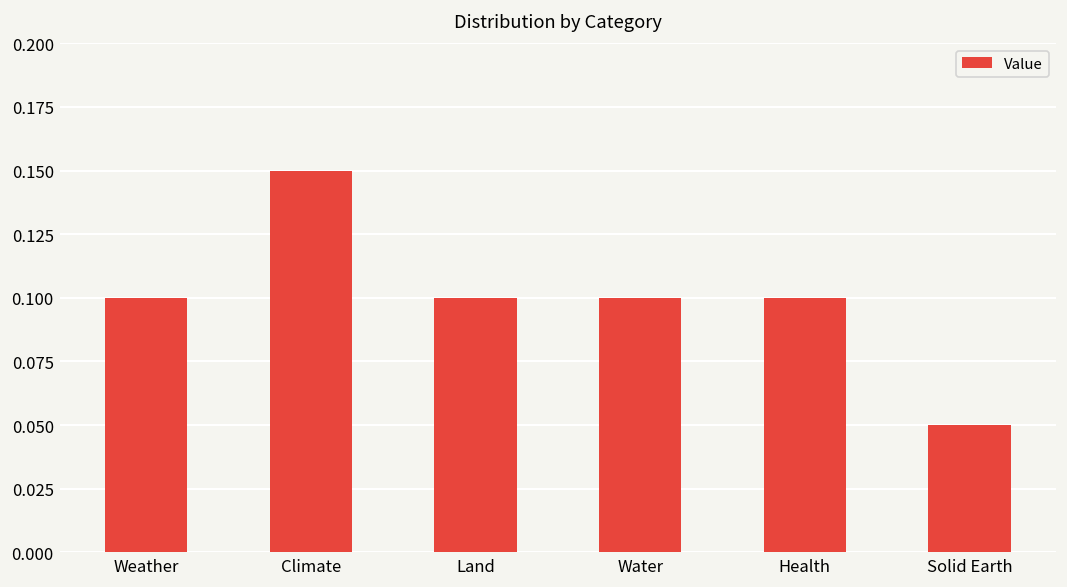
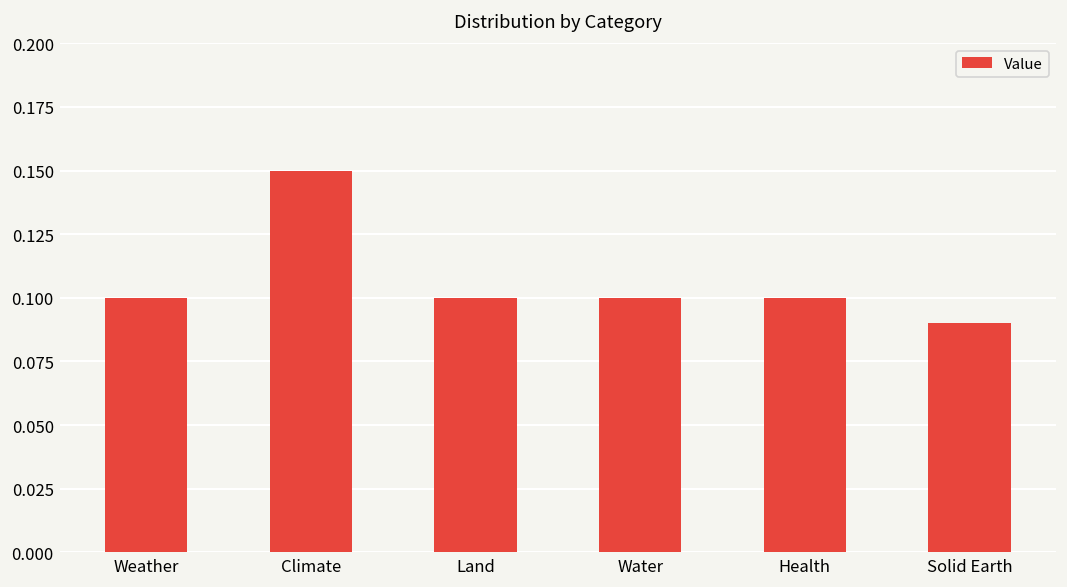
Solid Earth: 0.05 -> 0.09
